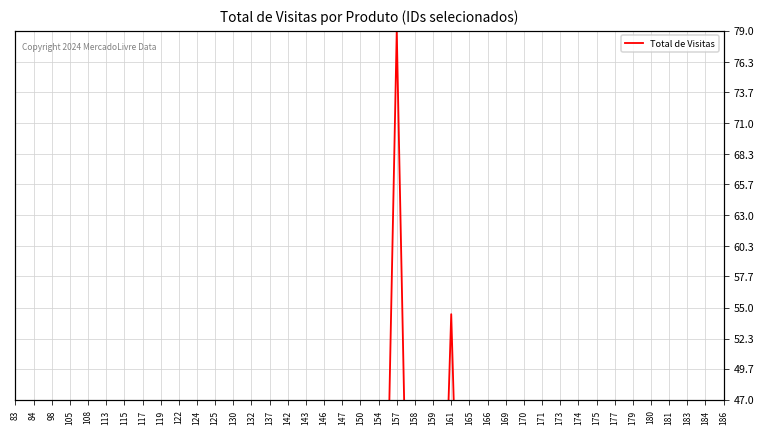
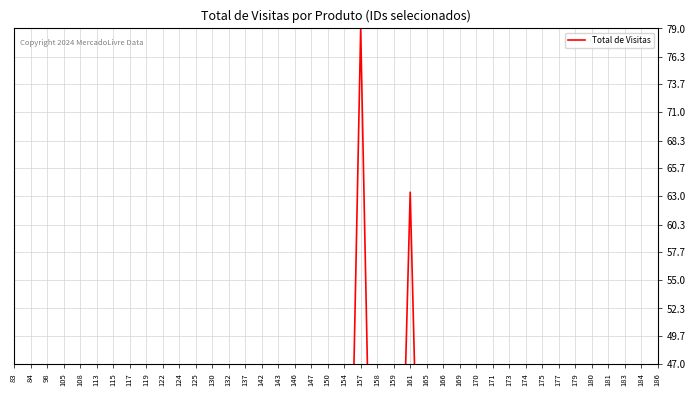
161: 54.4 -> 63.4
